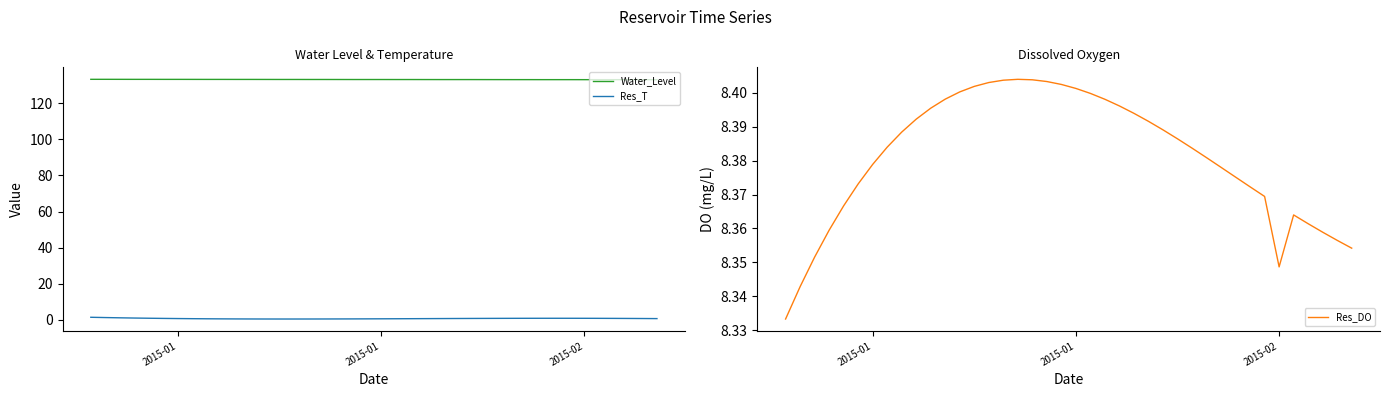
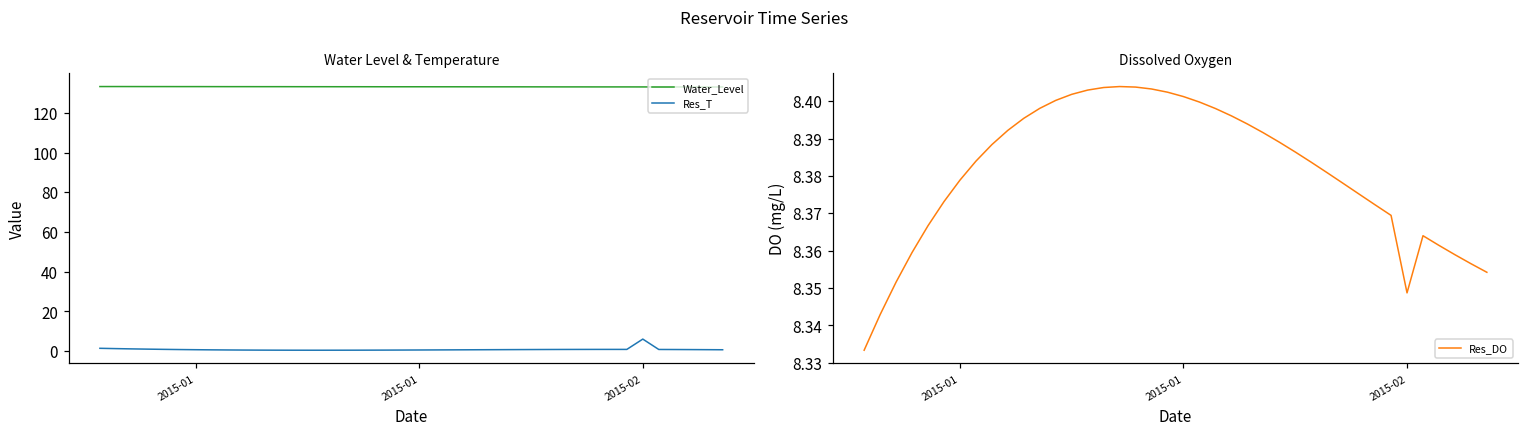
Water Level & Temperature, Res_T, 2015-02: 1 -> 6
